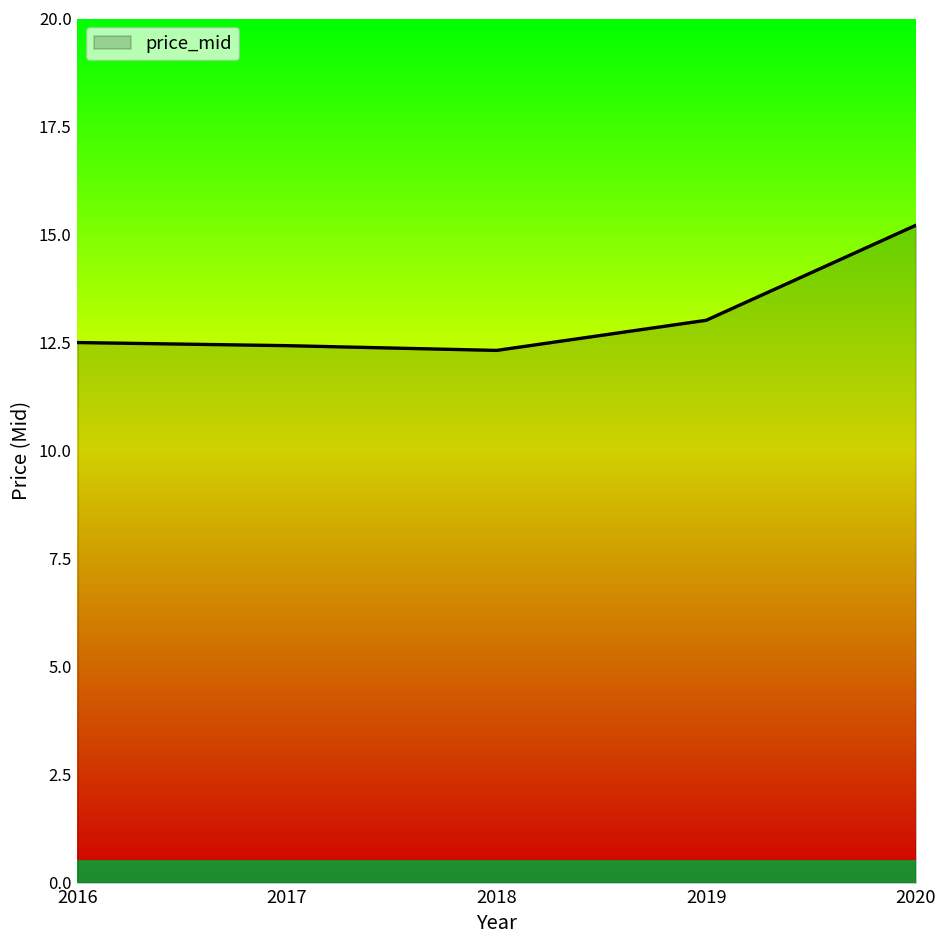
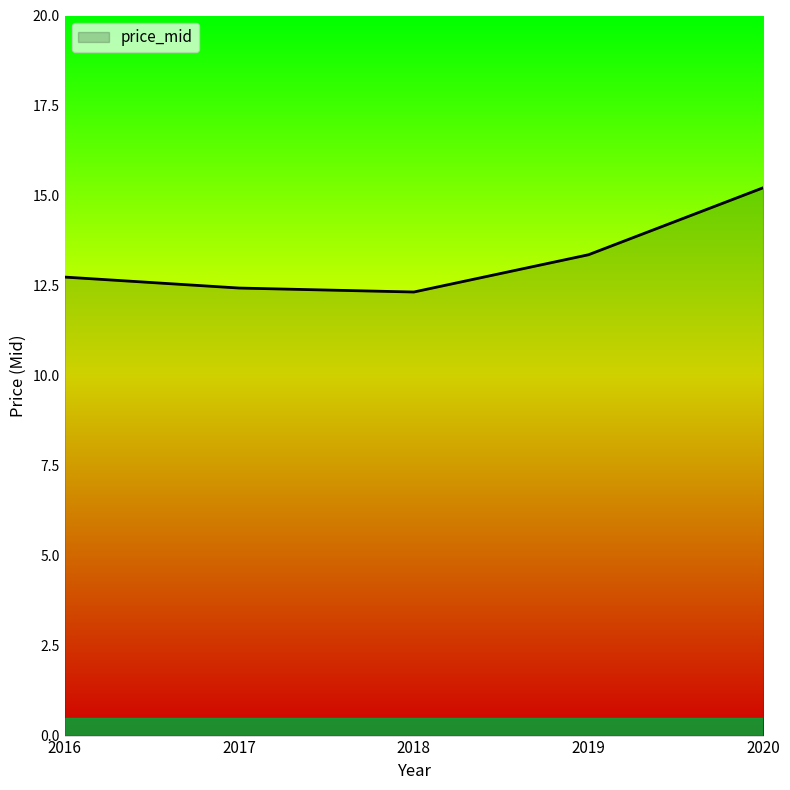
2016: 12.5 -> 12.7
2019: 13.0 -> 13.4
